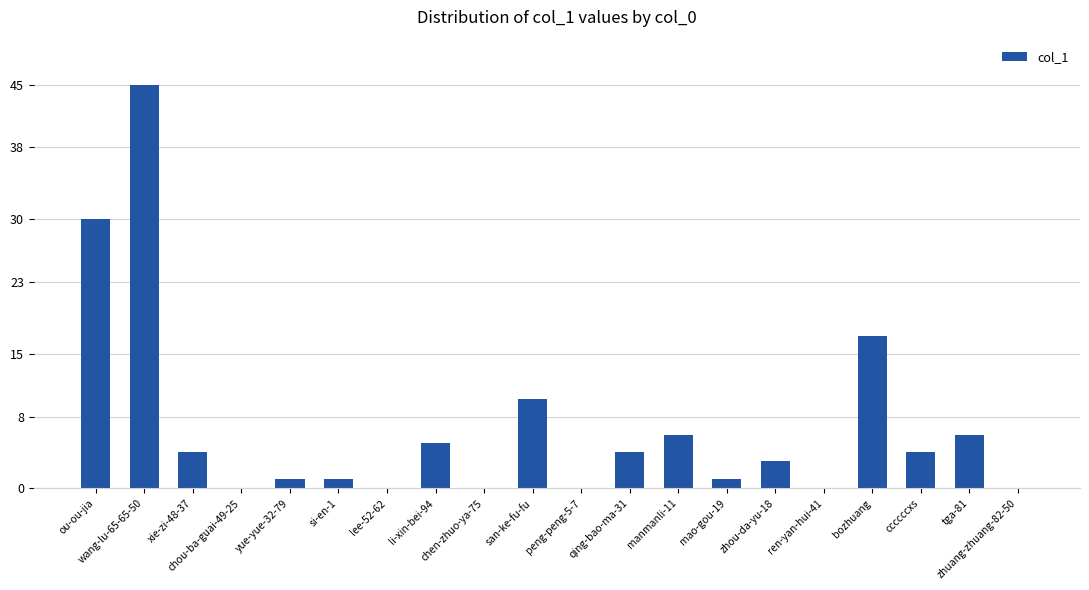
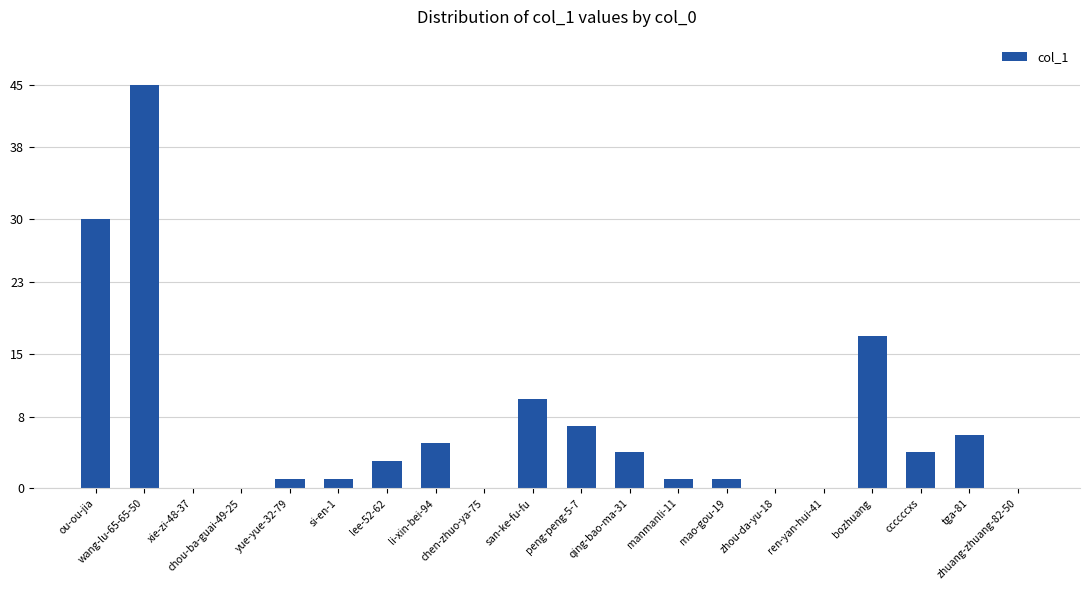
xie-zi-48-37: 4 -> 0
lee-52-62: 0 -> 3
peng-peng-5-7: 0 -> 7
manmanli-11: 6 -> 1
zhou-da-yu-18: 3 -> 0
